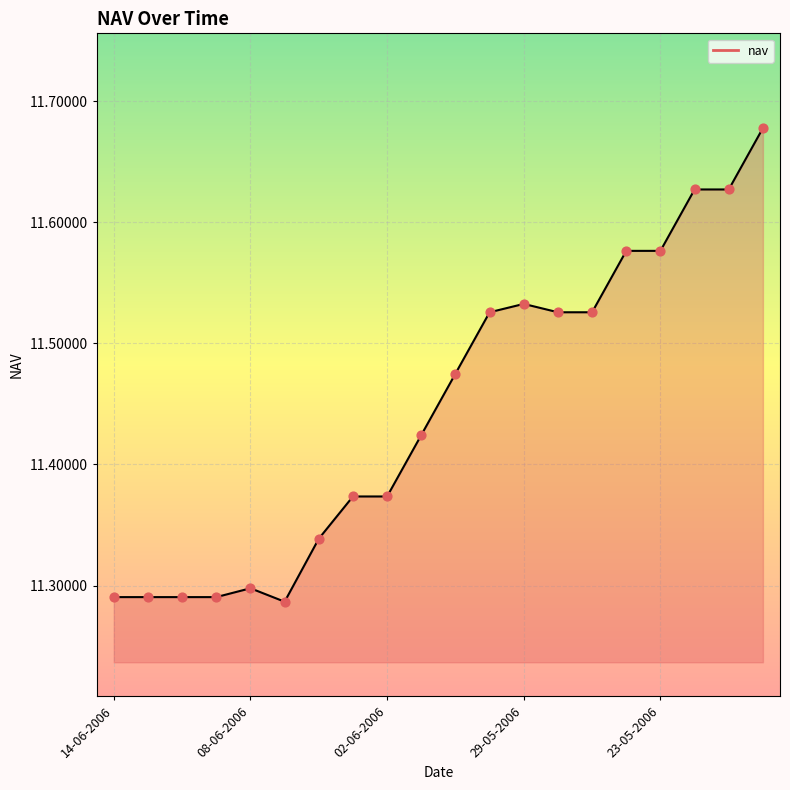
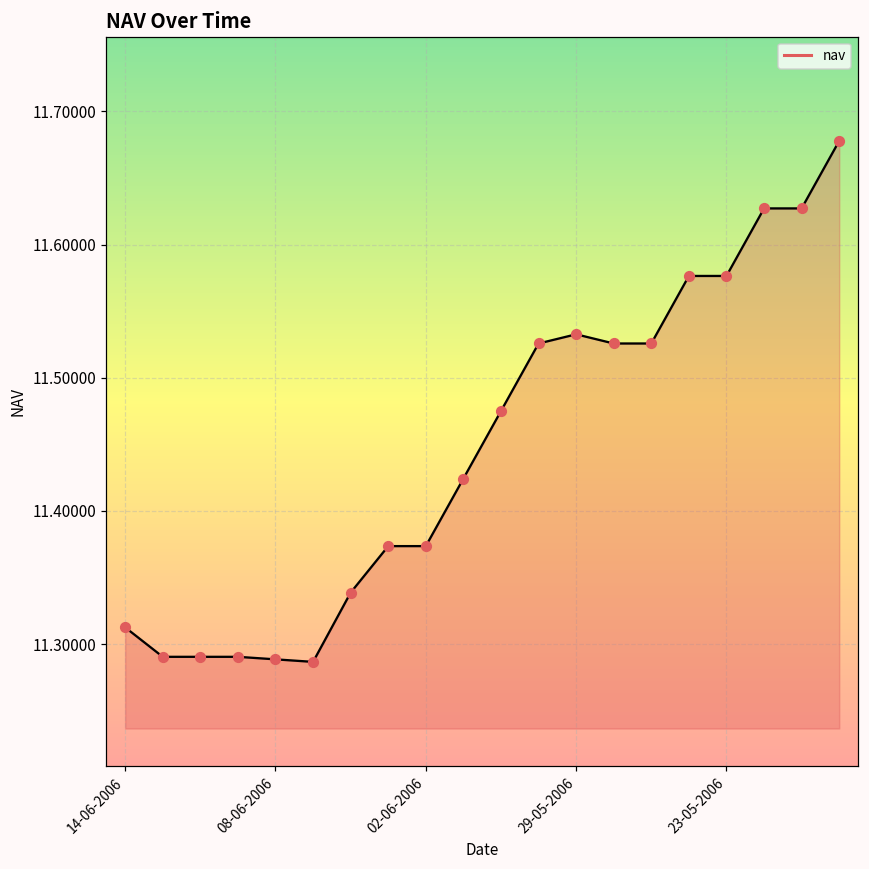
14-06-2006: 11.291 -> 11.313
08-06-2006: 11.298 -> 11.289
